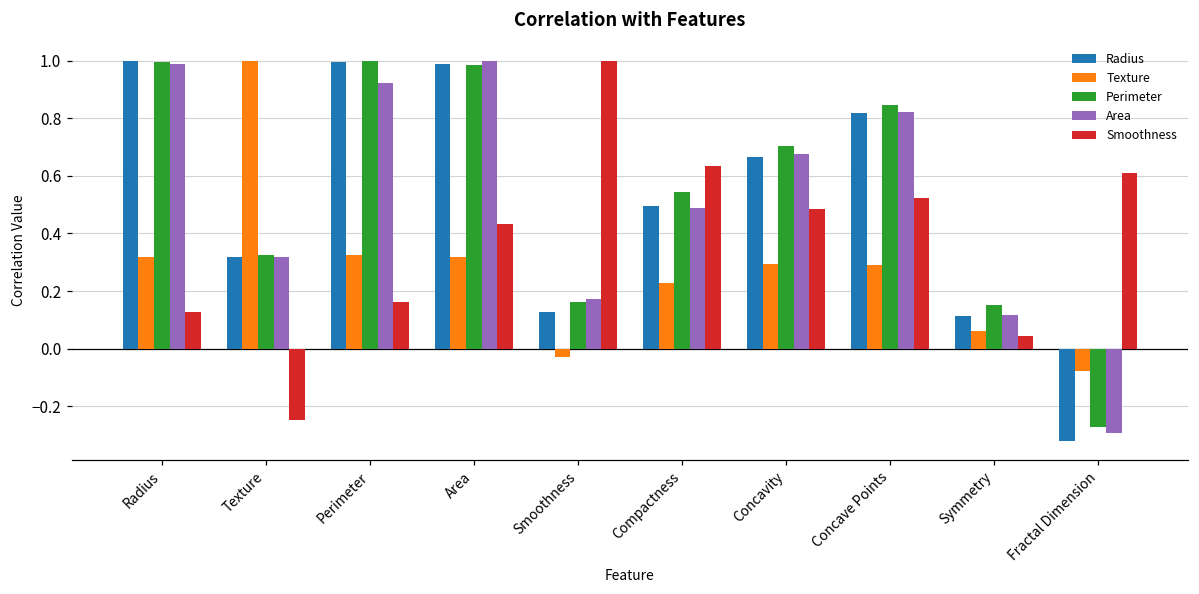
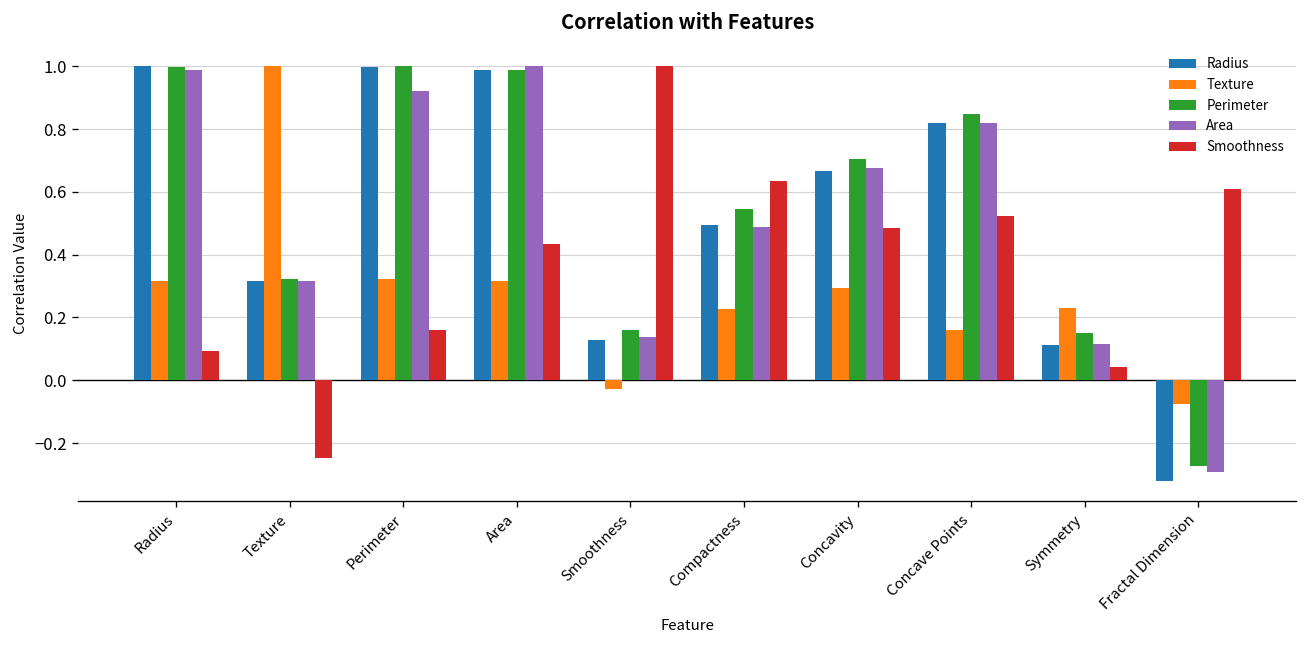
Smoothness, Radius: 0.13 -> 0.09
Area, Smoothness: 0.17 -> 0.14
Texture, Concave Points: 0.29 -> 0.16
Texture, Symmetry: 0.06 -> 0.23
